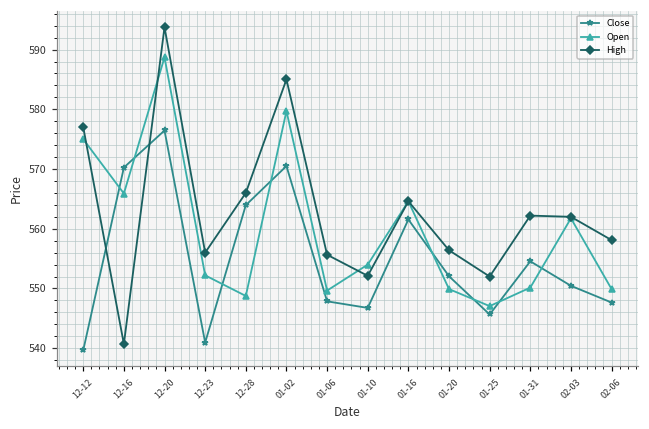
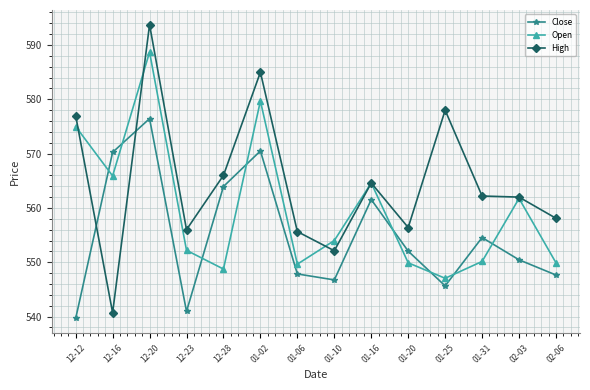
High, 01-25: 552 -> 578
